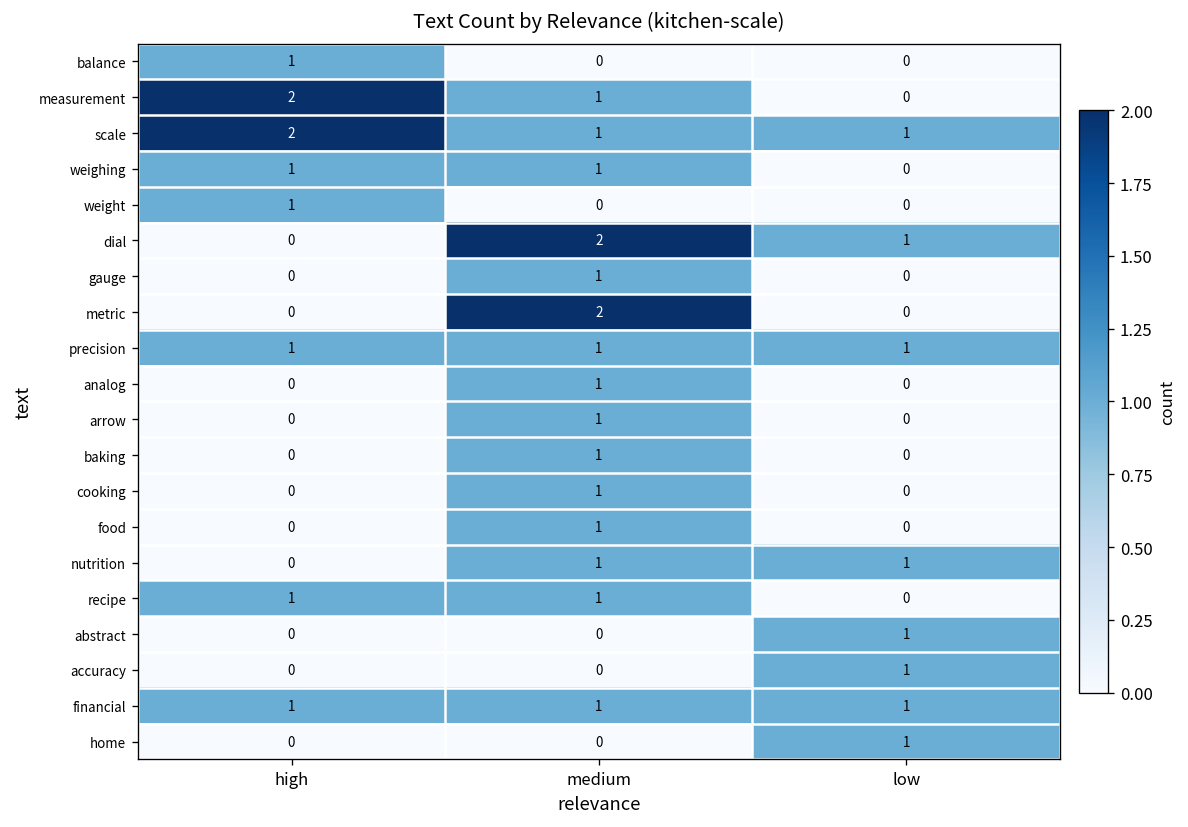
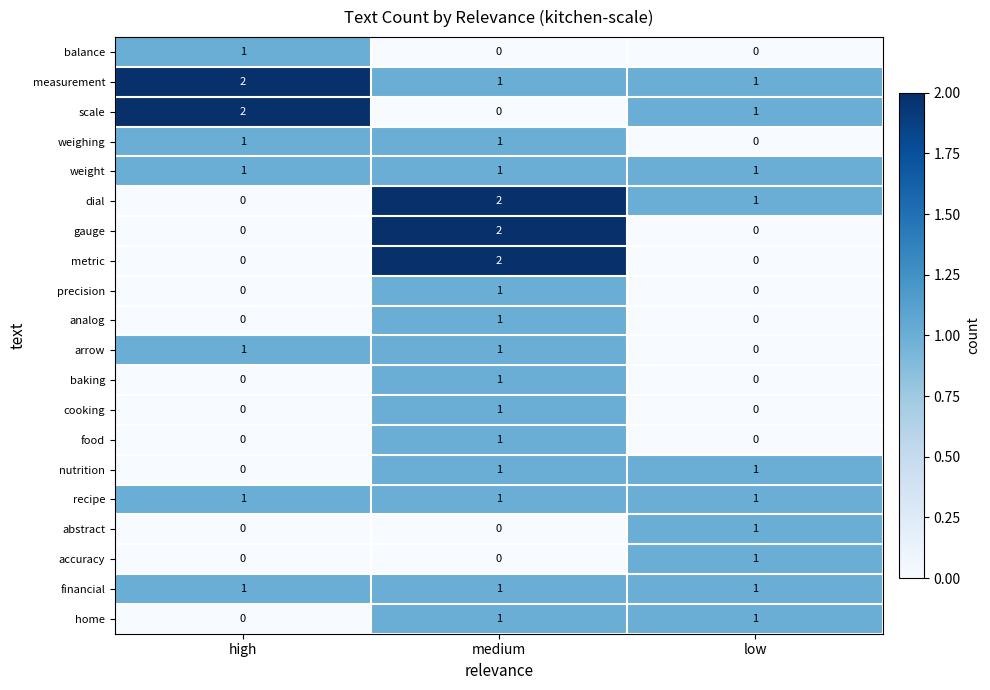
measurement, low: 0 -> 1
scale, medium: 1 -> 0
weight, medium: 0 -> 1
weight, low: 0 -> 1
gauge, medium: 1 -> 2
precision, high: 1 -> 0
precision, low: 1 -> 0
arrow, high: 0 -> 1
recipe, low: 0 -> 1
home, medium: 0 -> 1
